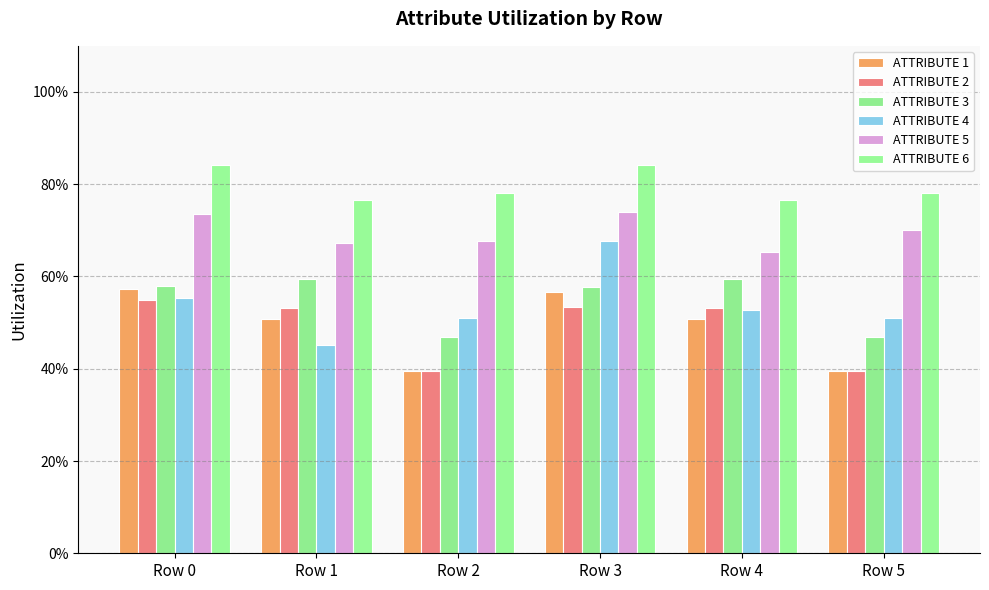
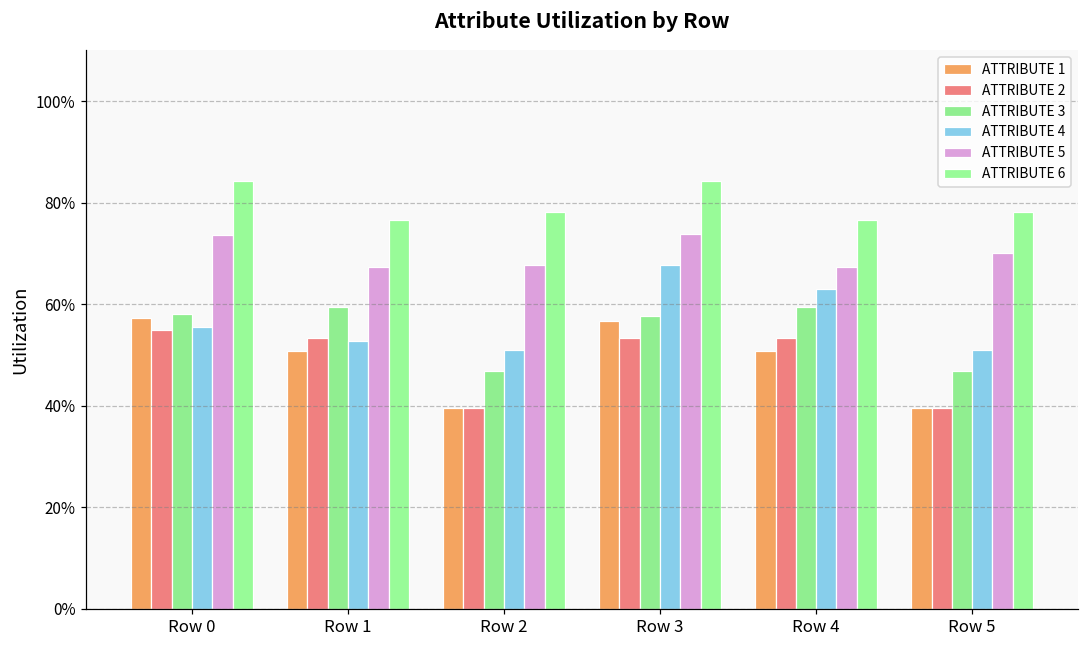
ATTRIBUTE 4, Row 1: 45% -> 53%
ATTRIBUTE 4, Row 4: 53% -> 63%
ATTRIBUTE 5, Row 4: 65% -> 67%
